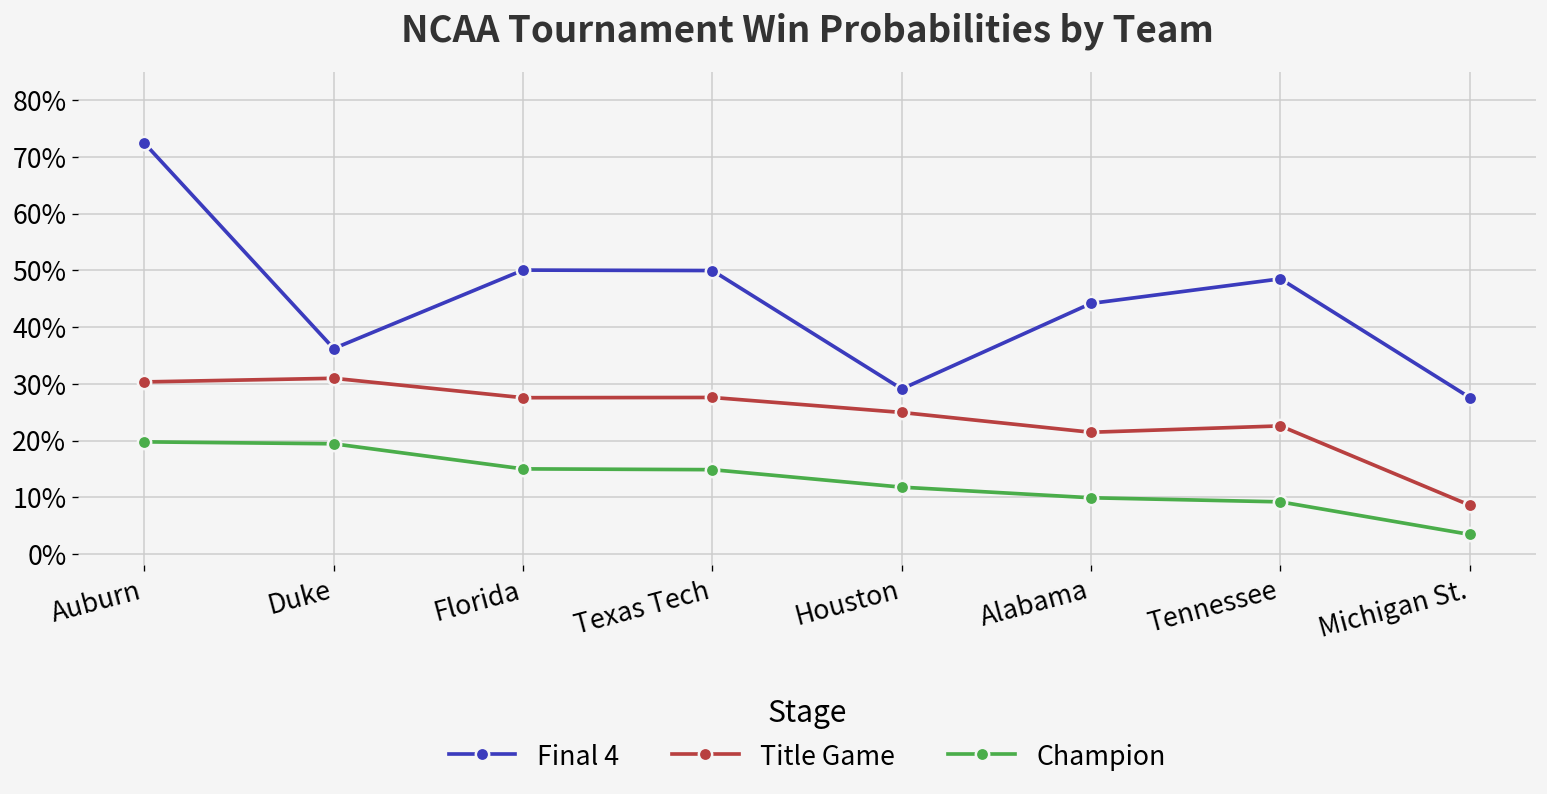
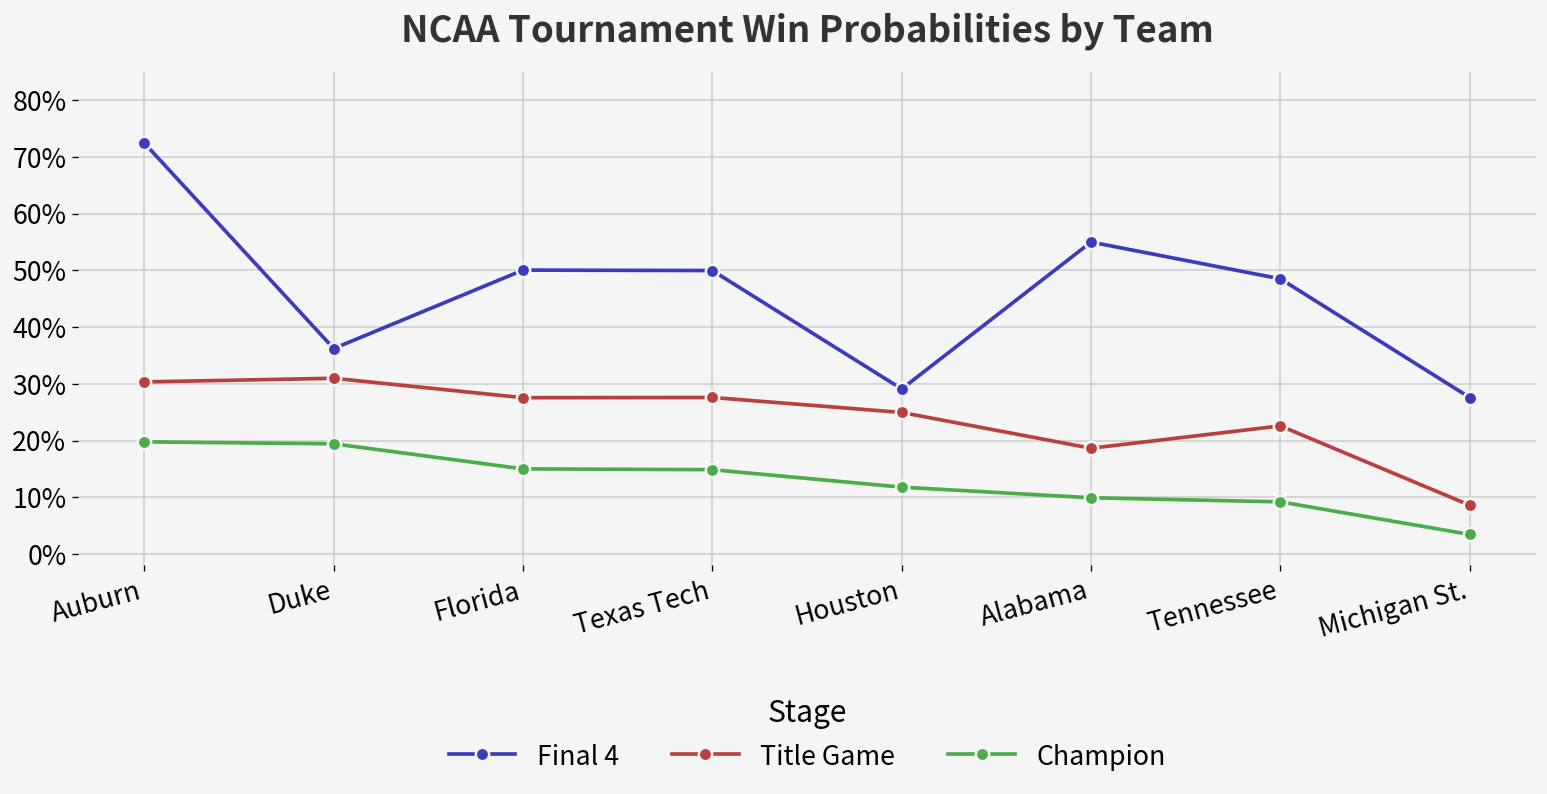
Final 4, Alabama: 44% -> 55%
Title Game, Alabama: 21% -> 19%
